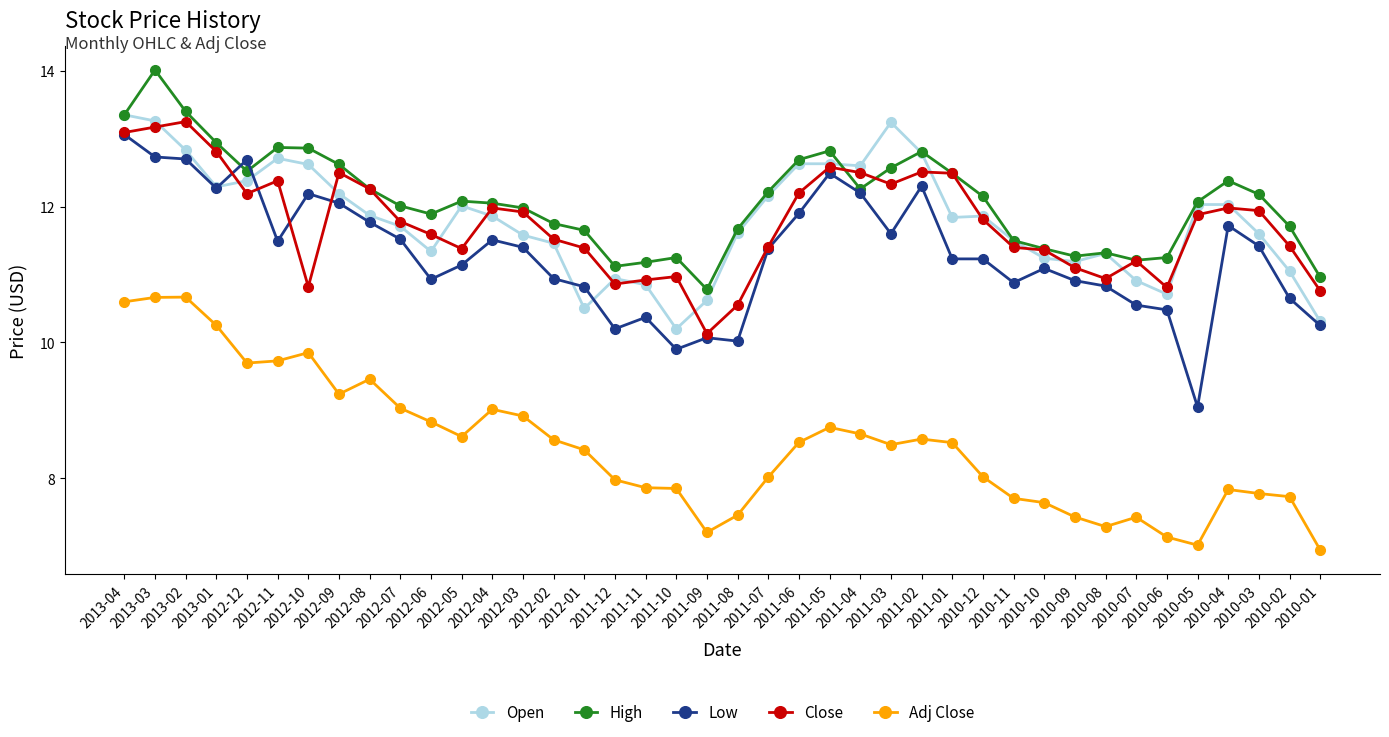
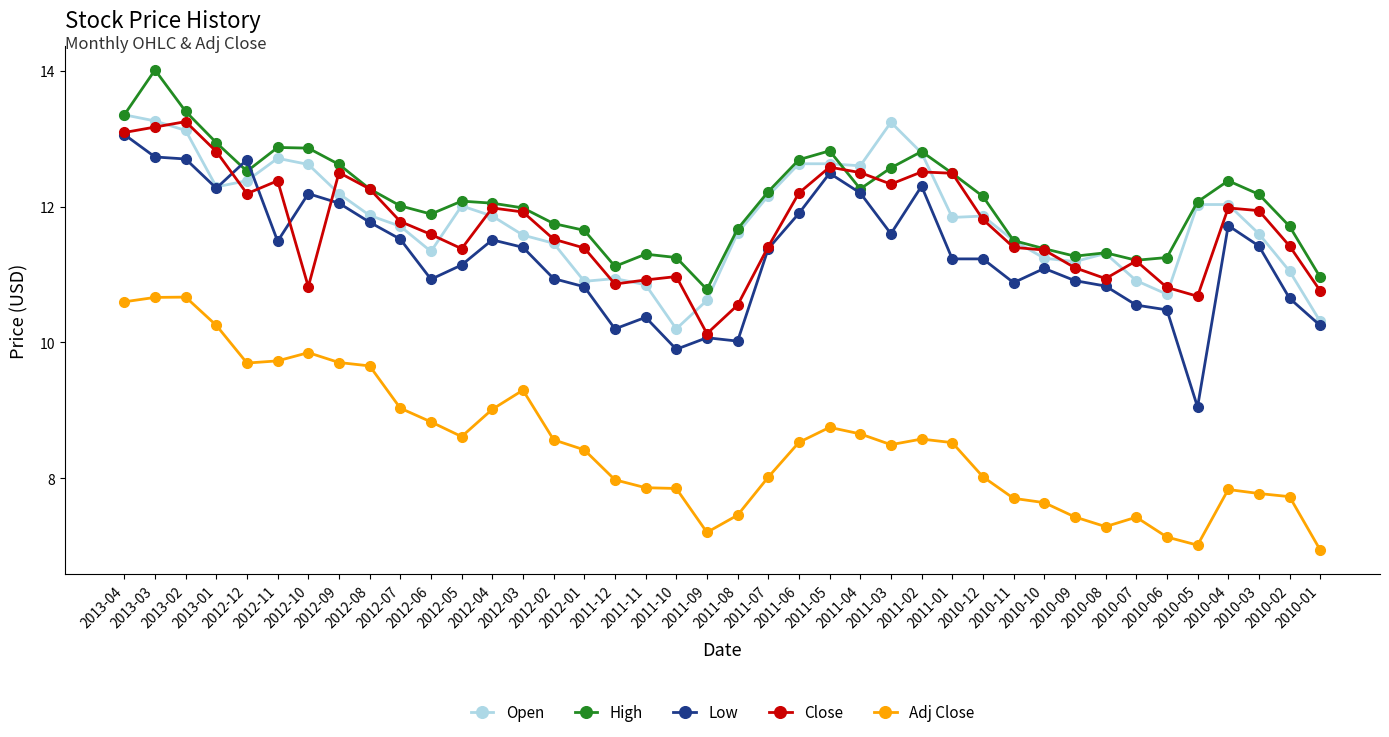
Open, 2013-02: 12.8 -> 13.1
Adj Close, 2012-09: 9.2 -> 9.7
Adj Close, 2012-08: 9.5 -> 9.7
Adj Close, 2012-03: 8.9 -> 9.3
Open, 2012-01: 10.5 -> 10.9
High, 2011-11: 11.2 -> 11.3
Close, 2010-05: 11.9 -> 10.7
